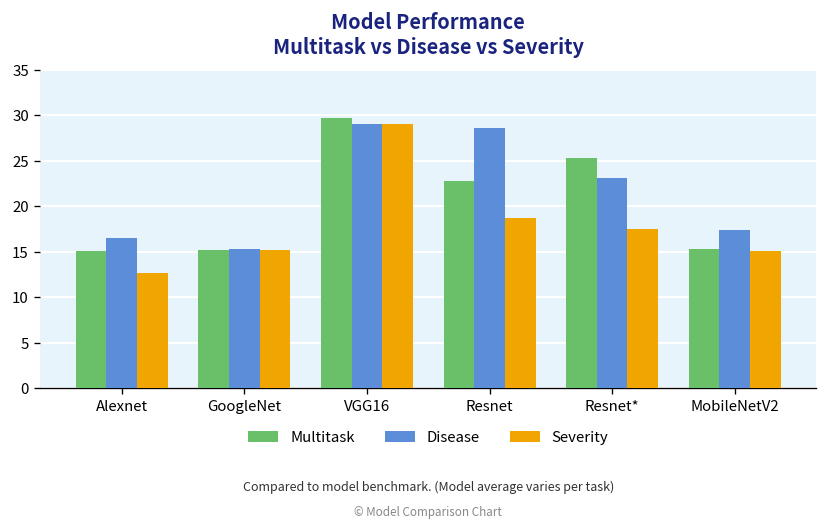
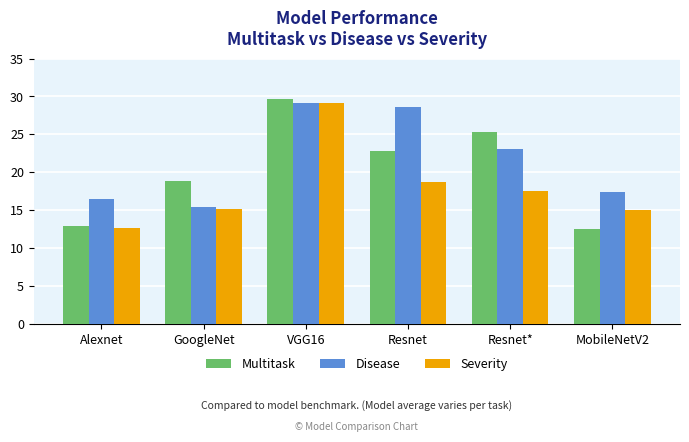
Multitask, Alexnet: 15 -> 13
Multitask, GoogleNet: 15 -> 19
Multitask, MobileNetV2: 15 -> 13
